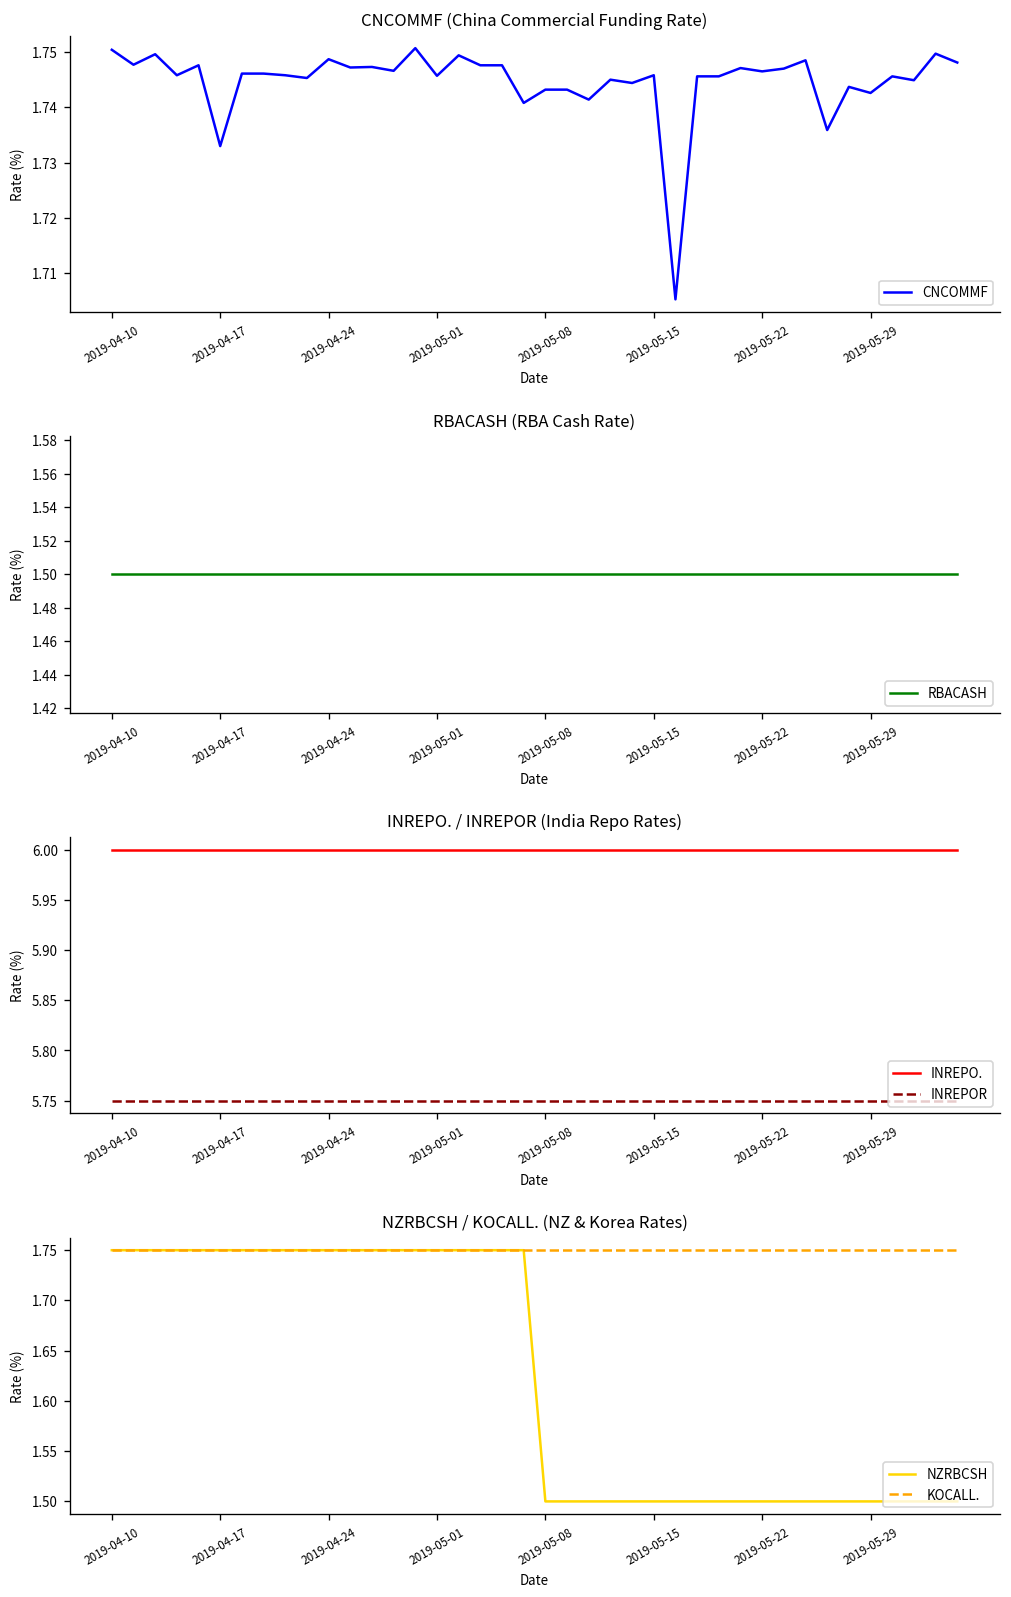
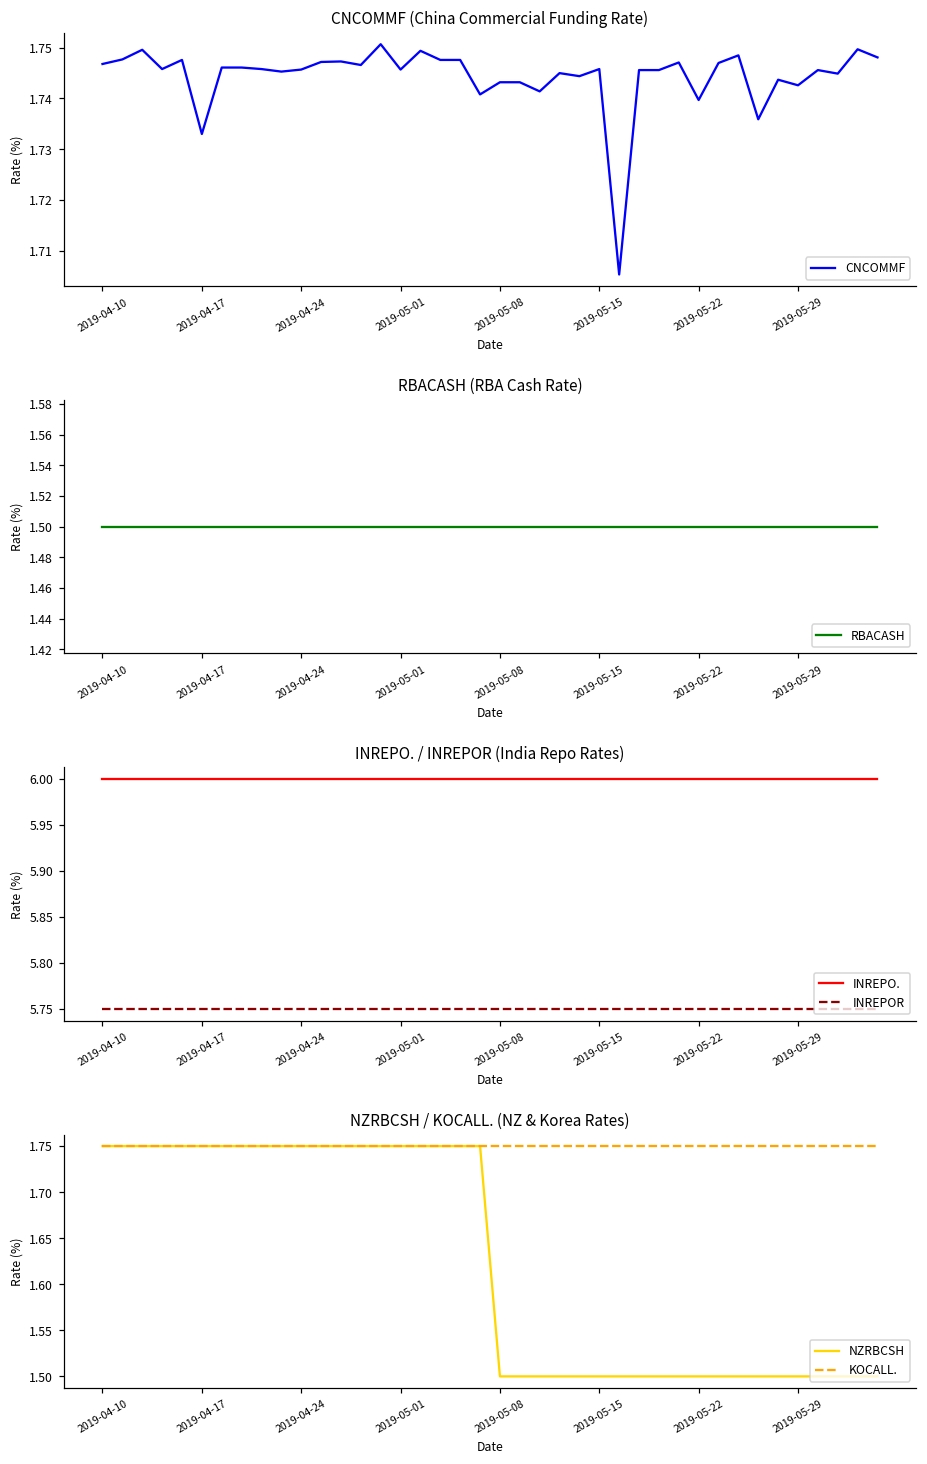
CNCOMMF (China Commercial Funding Rate), 2019-04-10: 1.750 -> 1.747
CNCOMMF (China Commercial Funding Rate), 2019-04-24: 1.749 -> 1.746
CNCOMMF (China Commercial Funding Rate), 2019-05-22: 1.747 -> 1.740
